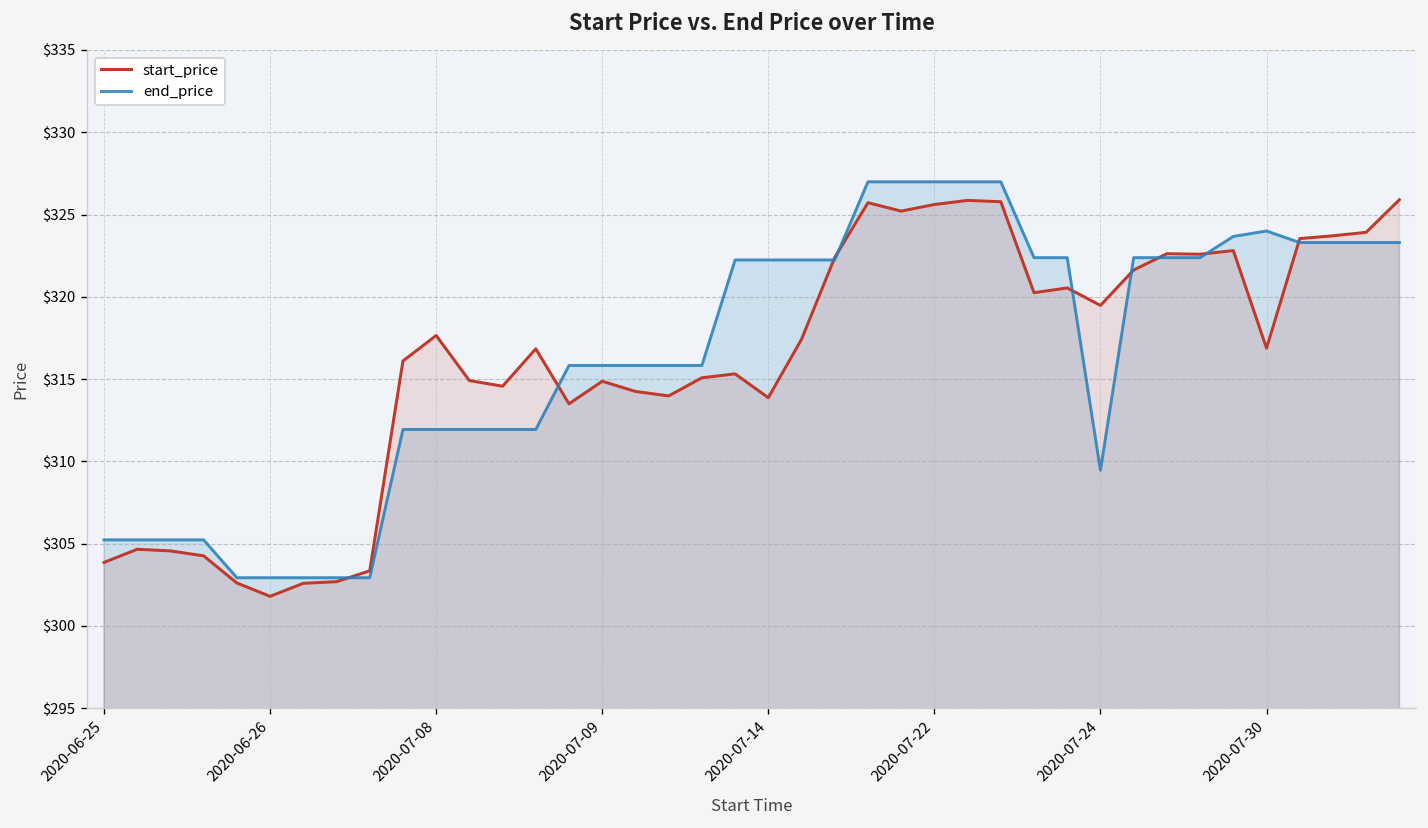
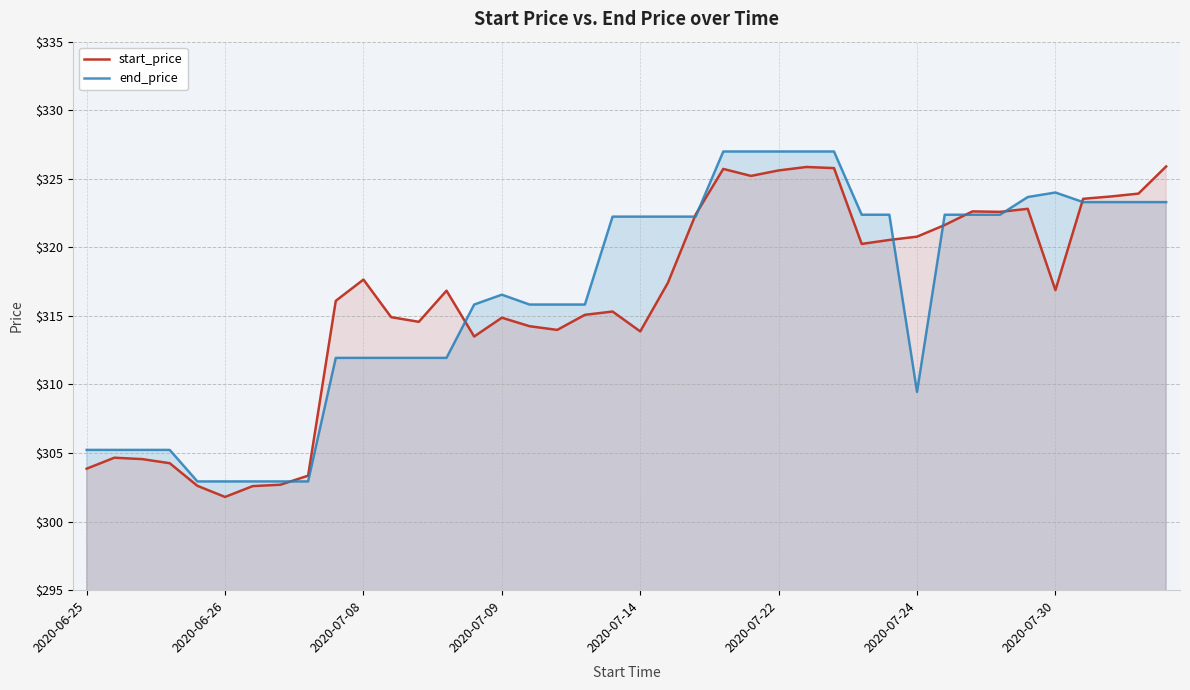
end_price, 2020-07-09: $315.8 -> $316.6
start_price, 2020-07-24: $319.5 -> $320.8
